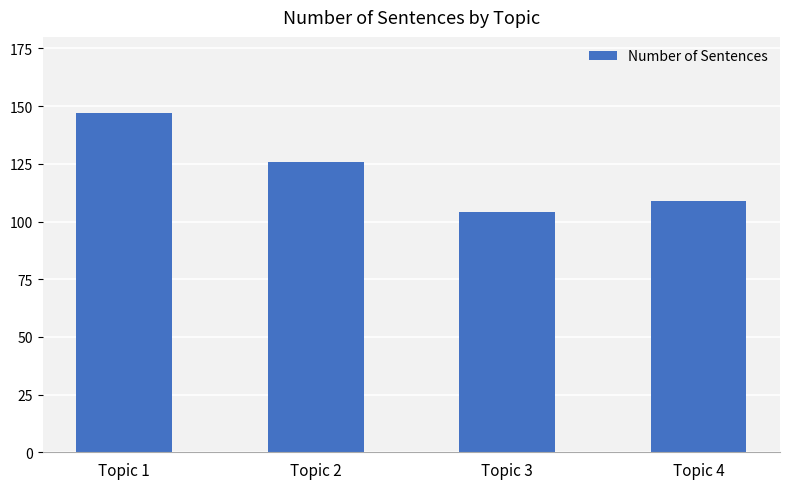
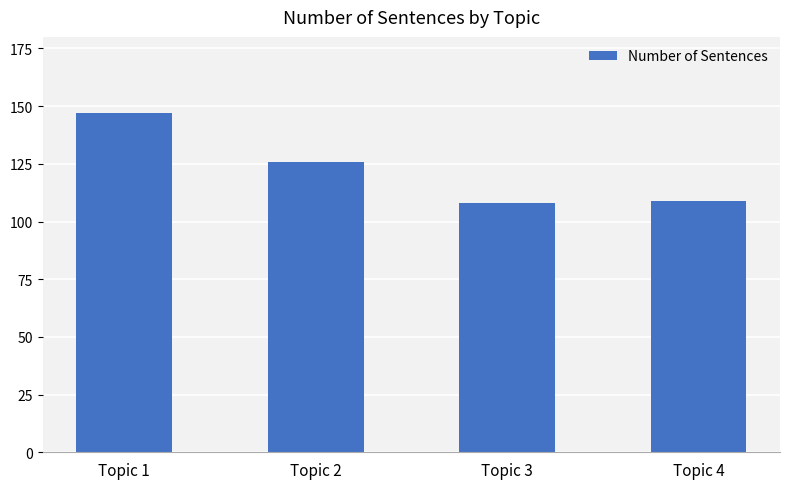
Topic 3: 104 -> 108
